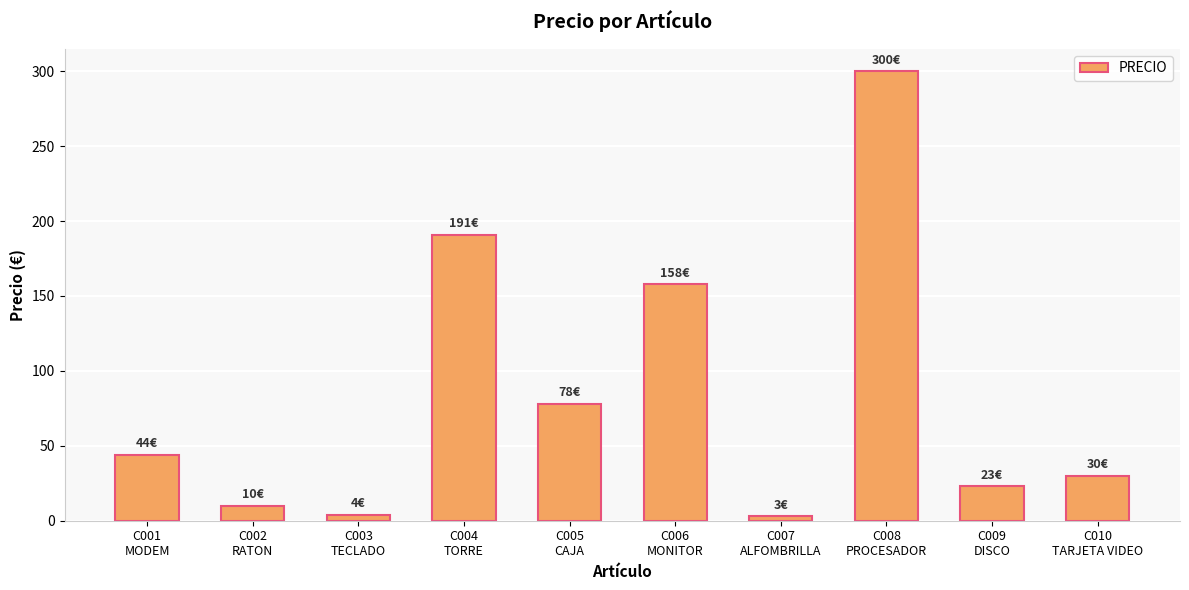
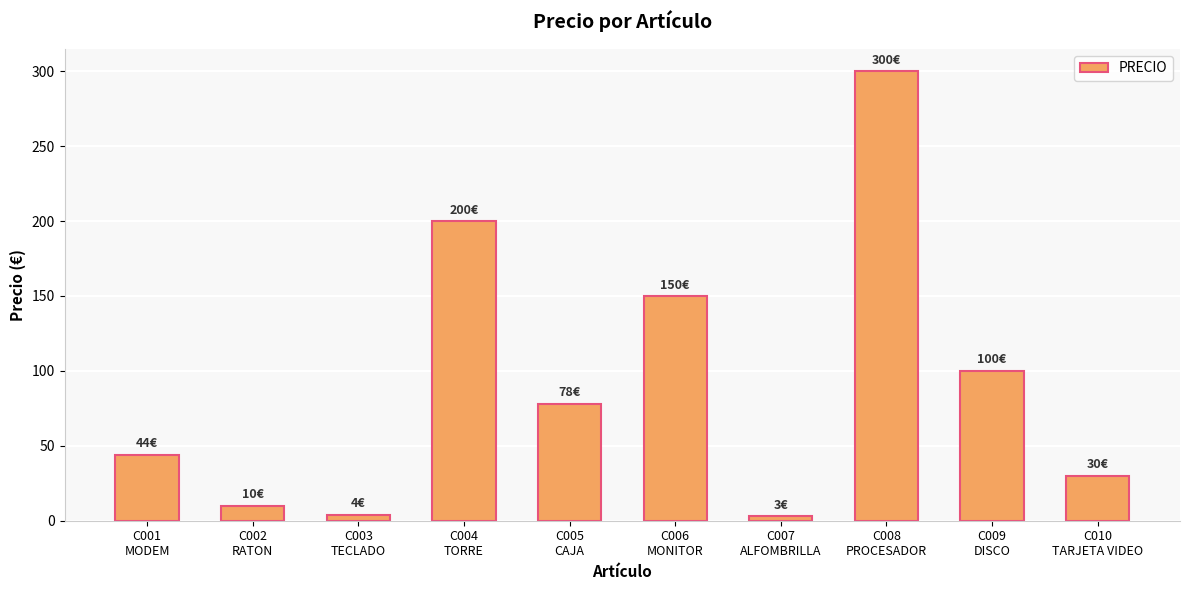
C004 TORRE: 191€ -> 200€
C006 MONITOR: 158€ -> 150€
C009 DISCO: 23€ -> 100€
